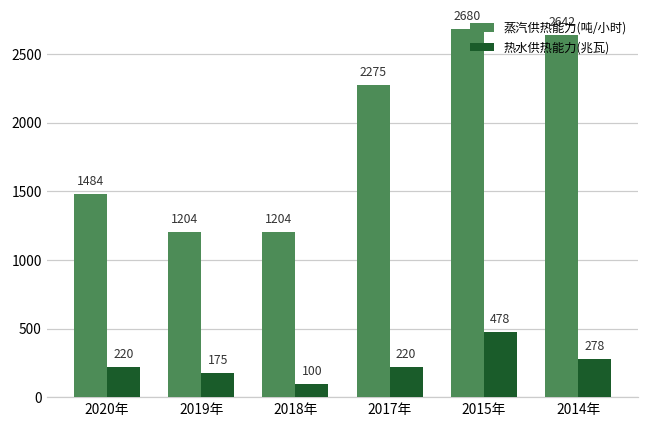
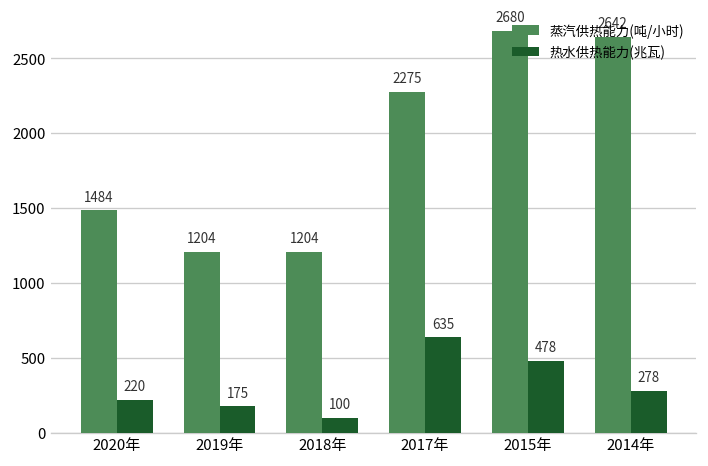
热水供热能力(兆瓦), 2017年: 220 -> 635
